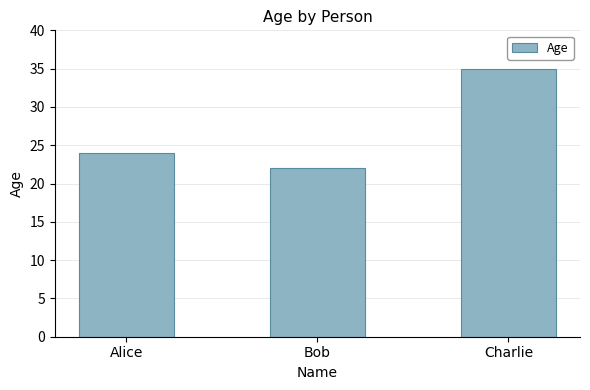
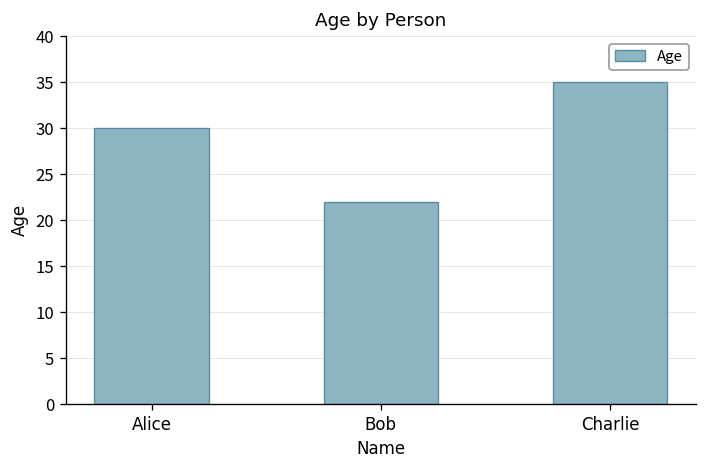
Alice: 24 -> 30
